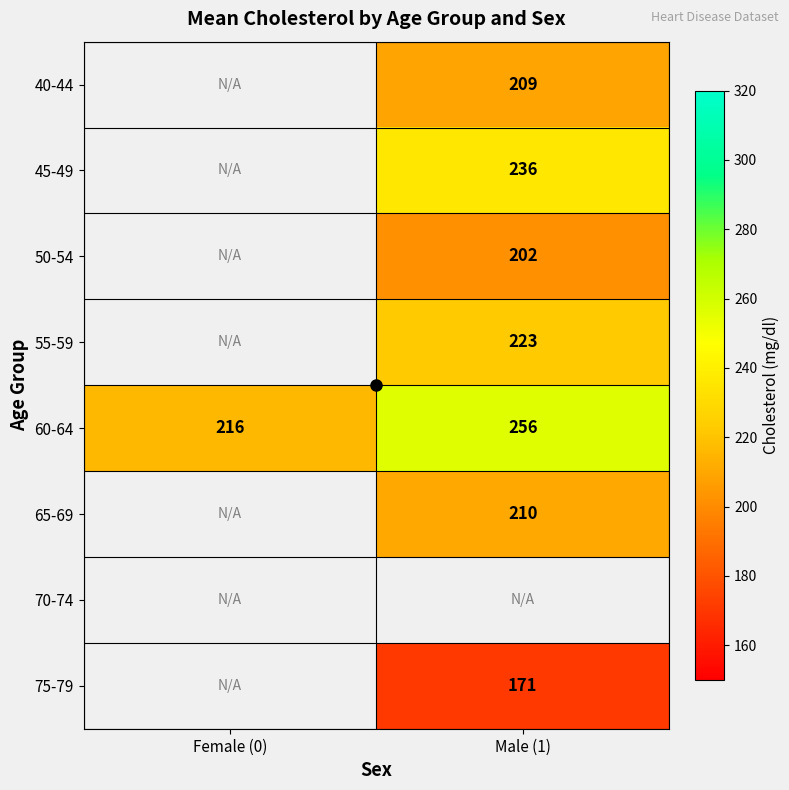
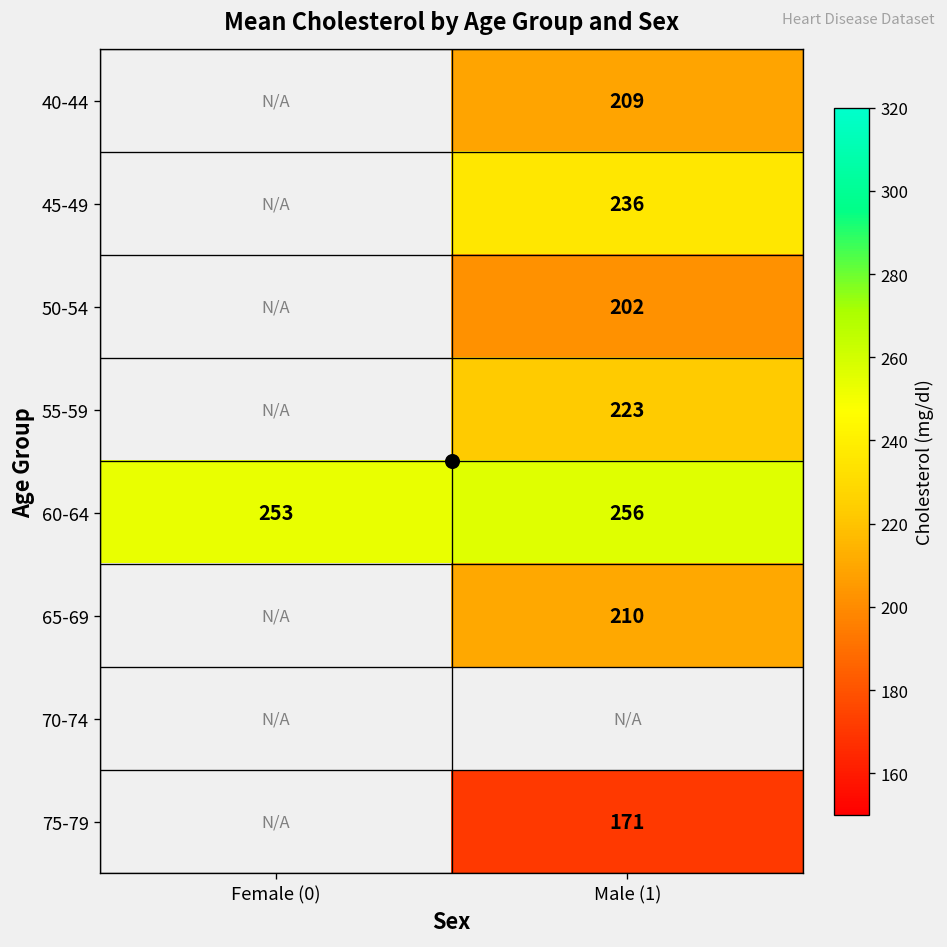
60-64, Female (0): 216 -> 253
